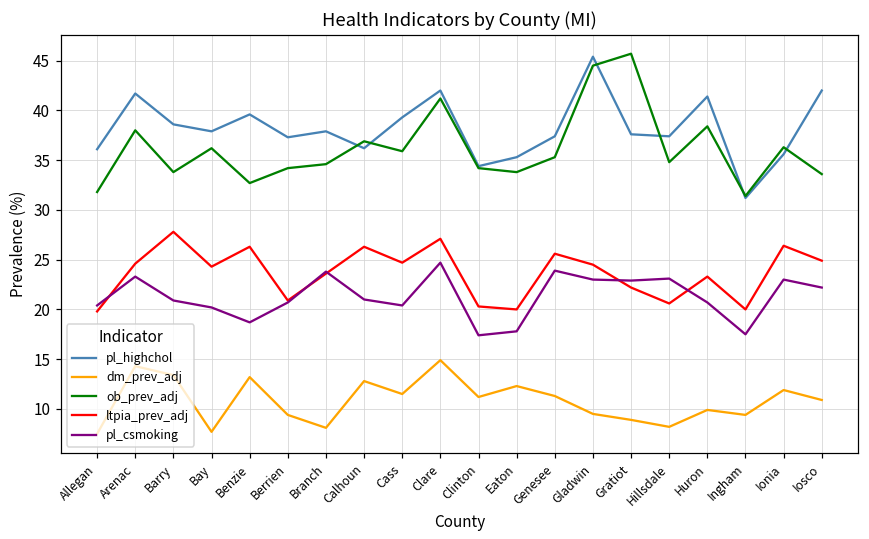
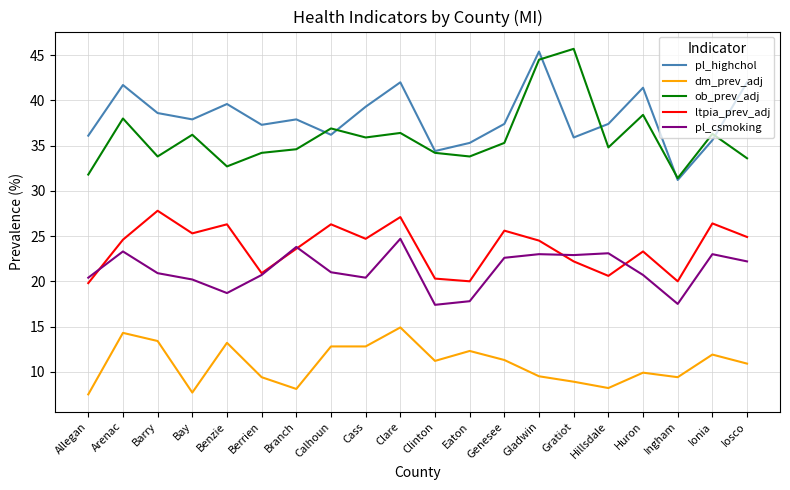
ltpia_prev_adj, Bay: 24 -> 25
dm_prev_adj, Cass: 12 -> 13
ob_prev_adj, Clare: 41 -> 36
pl_csmoking, Genesee: 24 -> 23
pl_highchol, Gratiot: 38 -> 36
